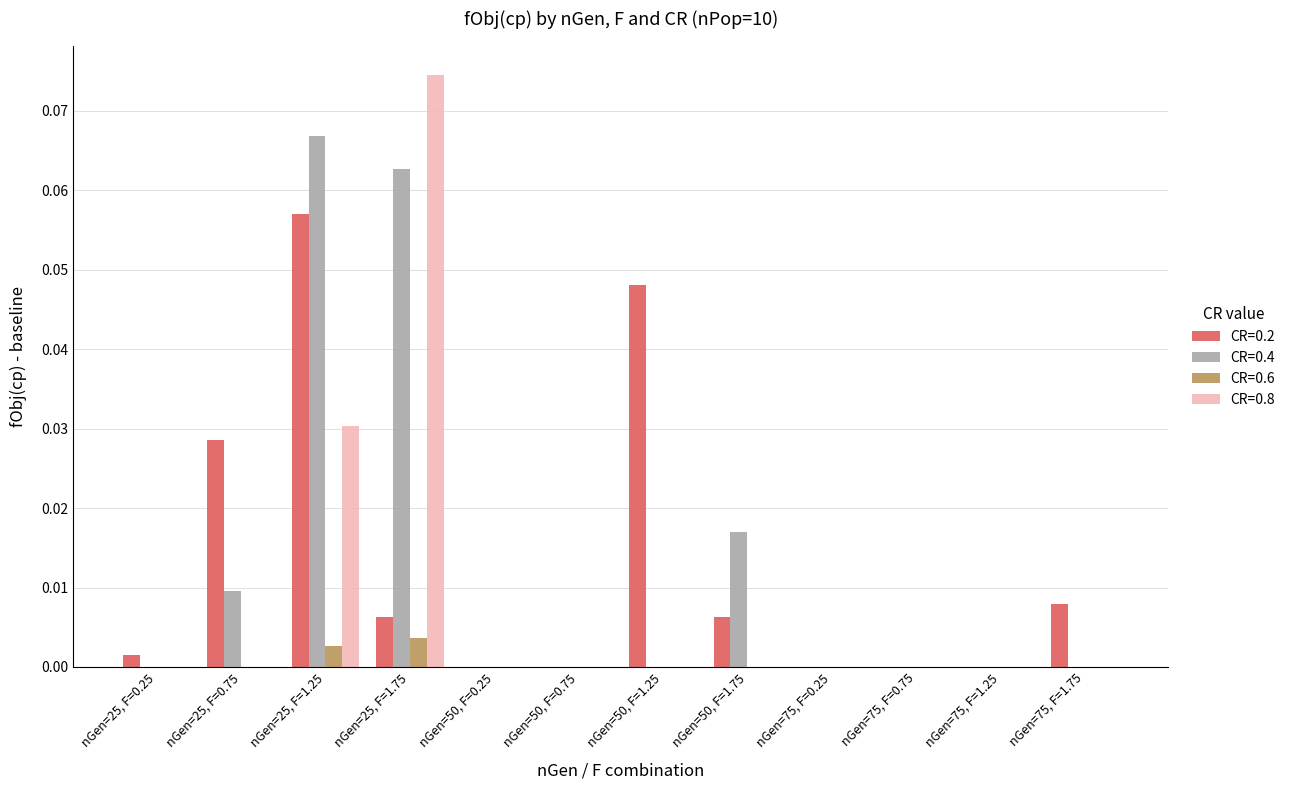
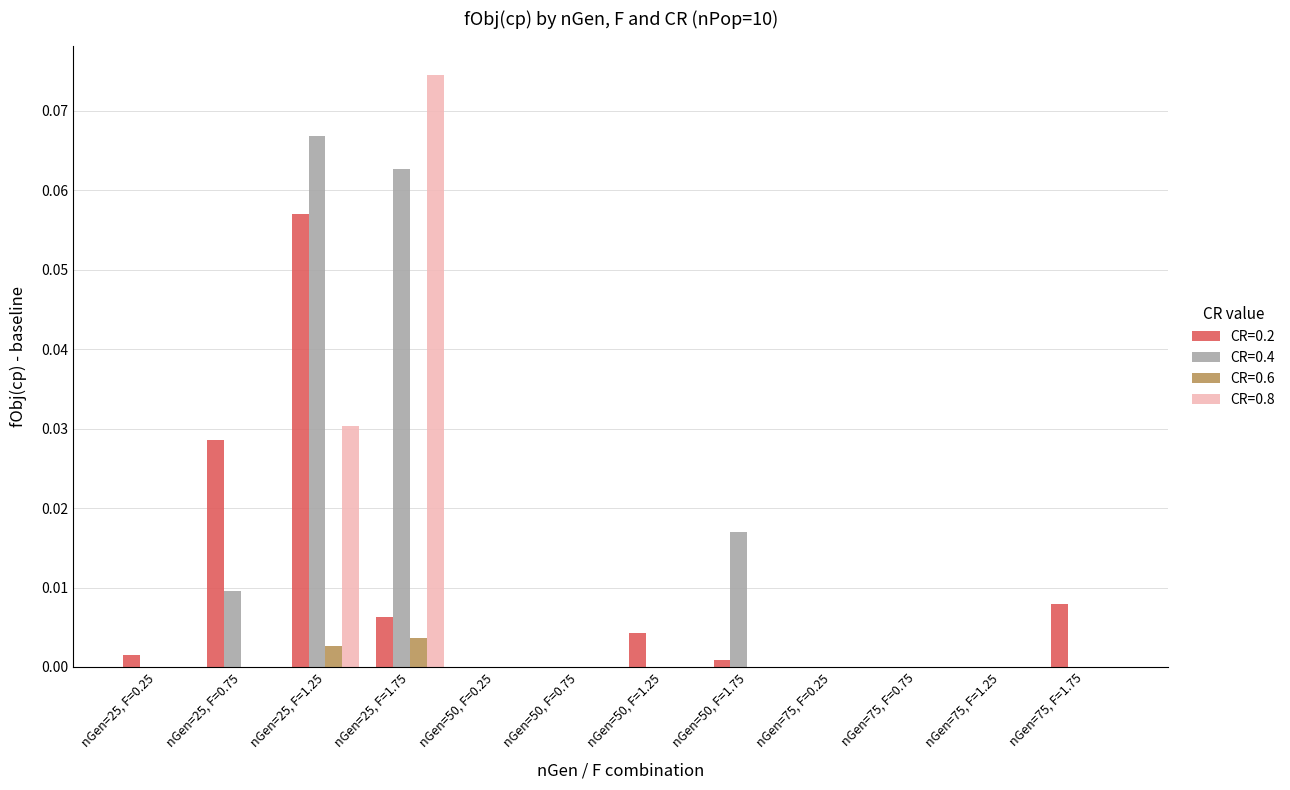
CR=0.2, nGen=50, F=1.25: 0.048 -> 0.004
CR=0.2, nGen=50, F=1.75: 0.006 -> 0.001
